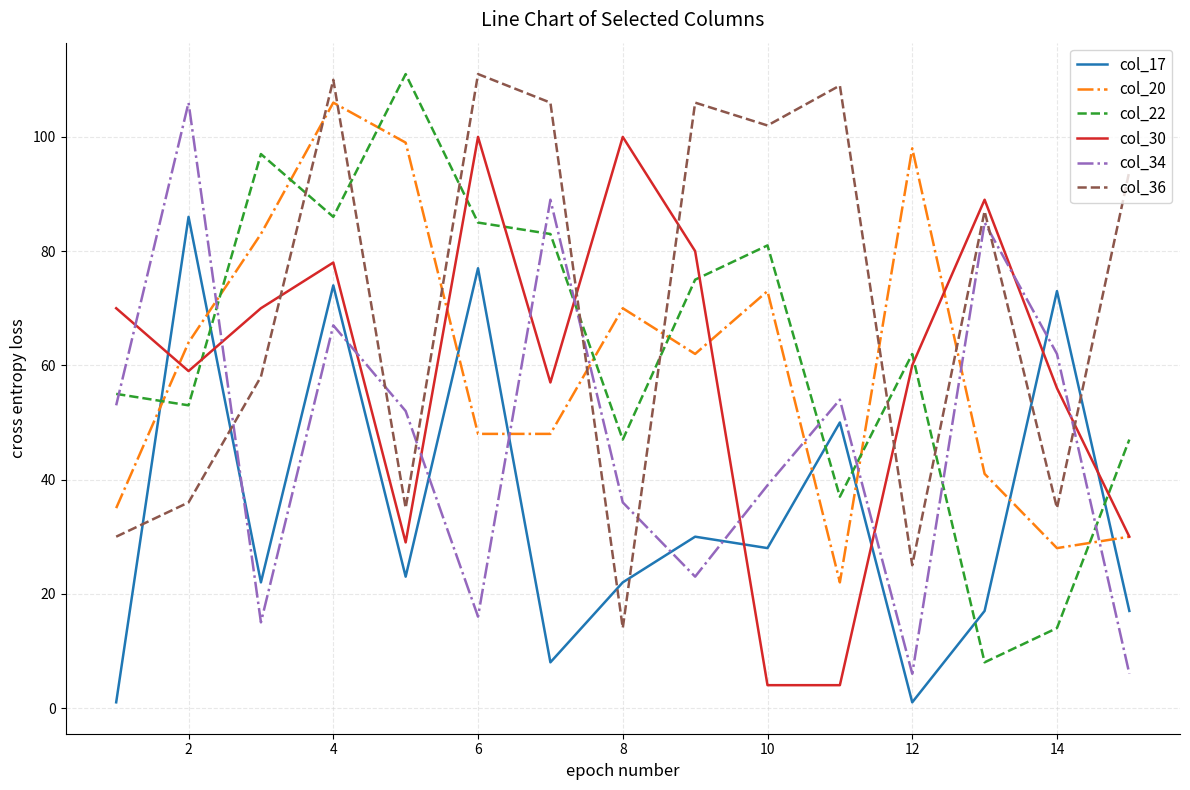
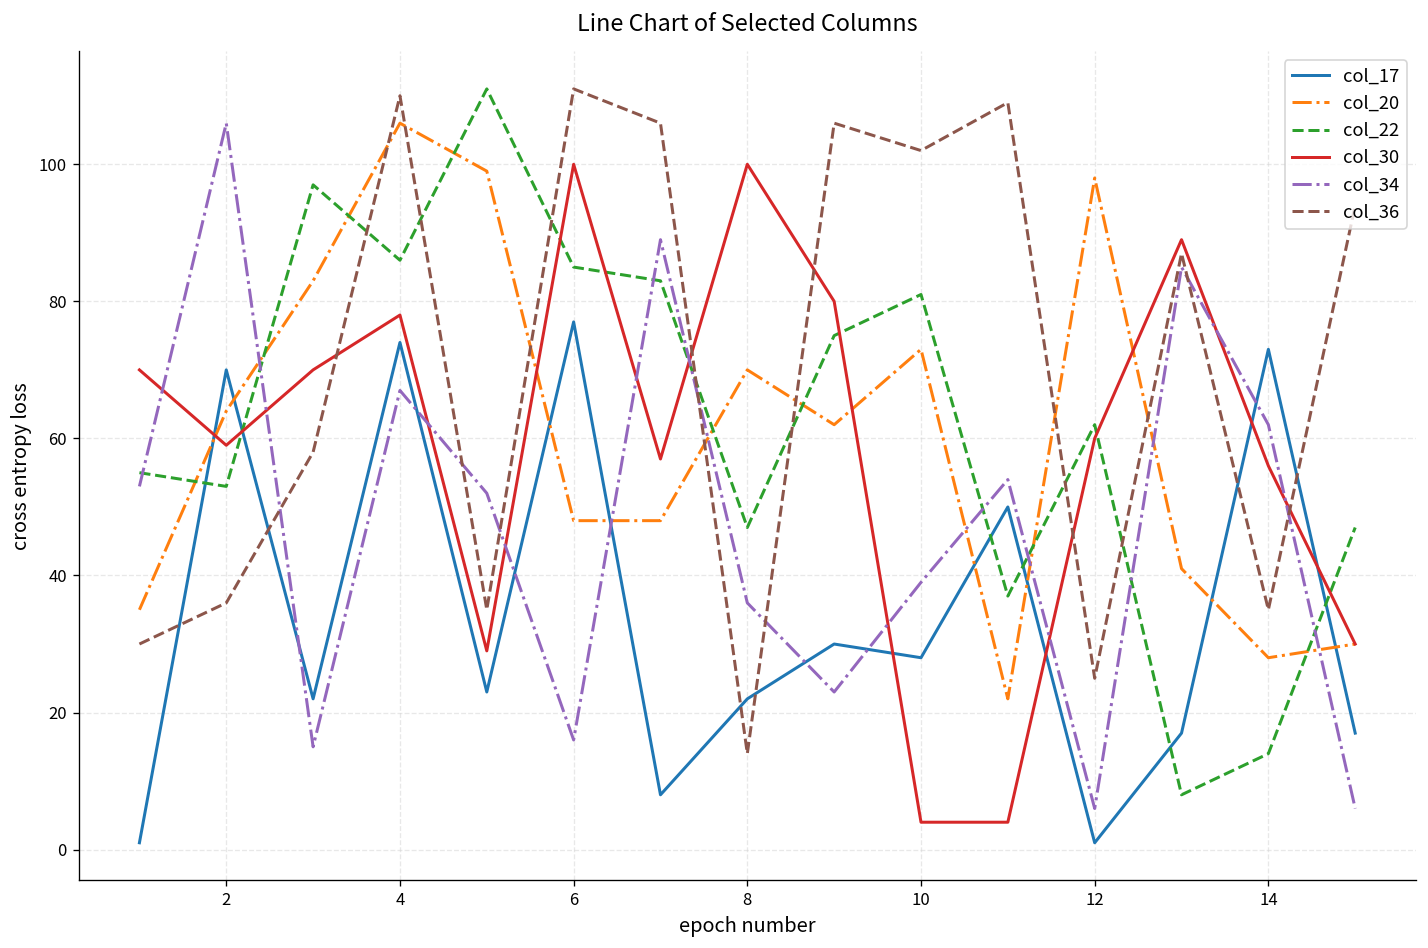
col_17, 2: 86 -> 70
